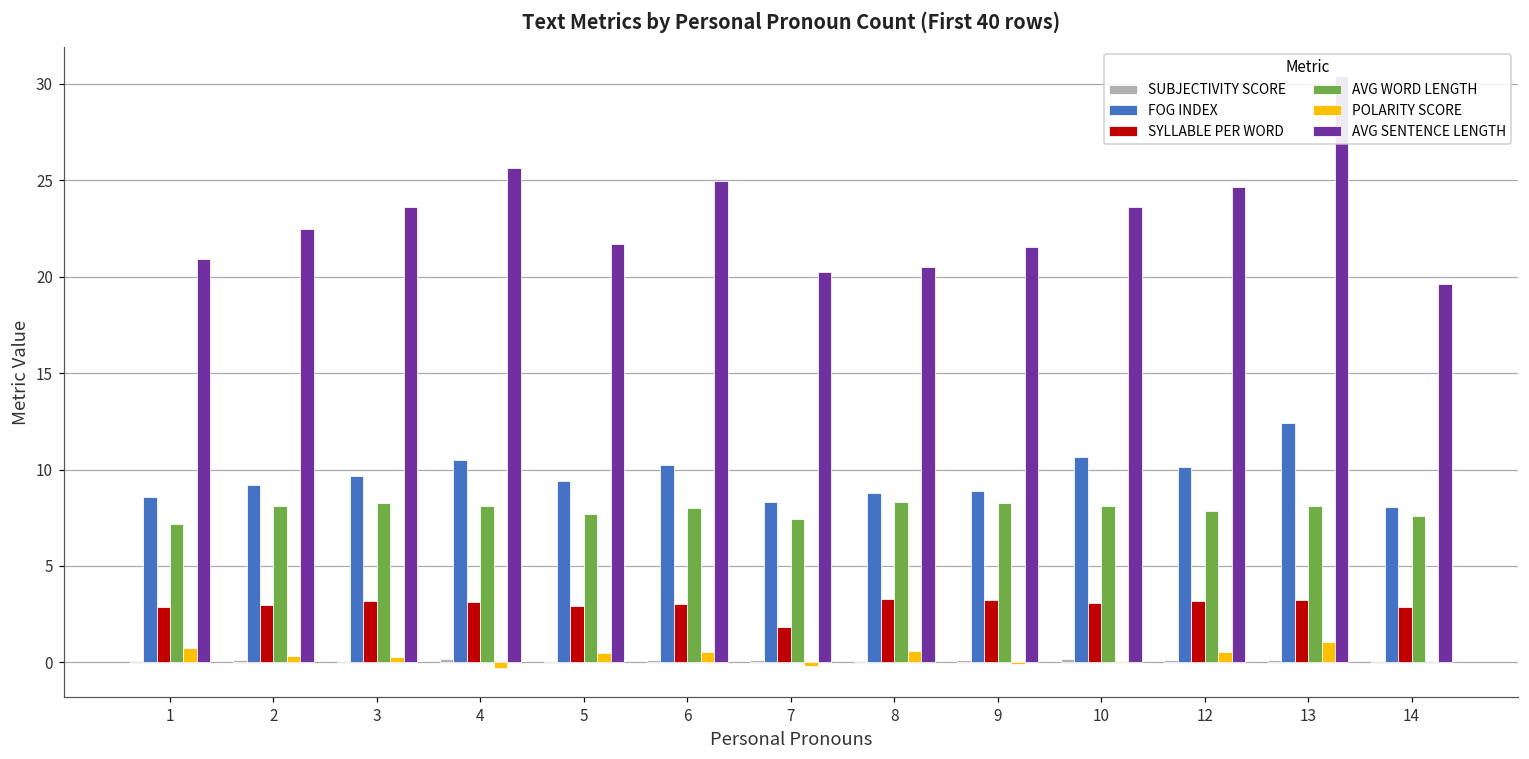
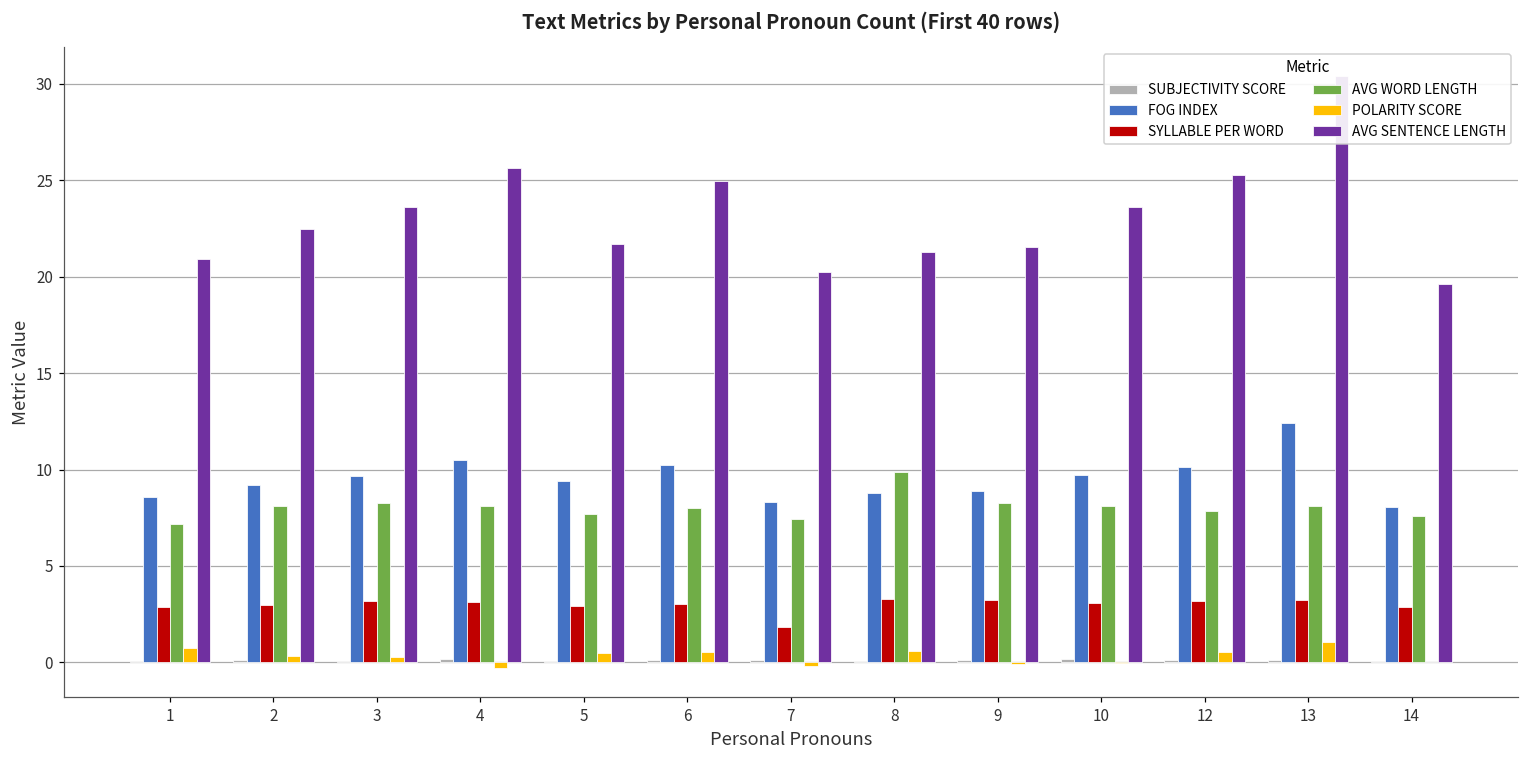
AVG WORD LENGTH, 8: 8.3 -> 9.9
AVG SENTENCE LENGTH, 8: 20.5 -> 21.3
FOG INDEX, 10: 10.7 -> 9.7
AVG SENTENCE LENGTH, 12: 24.6 -> 25.3
